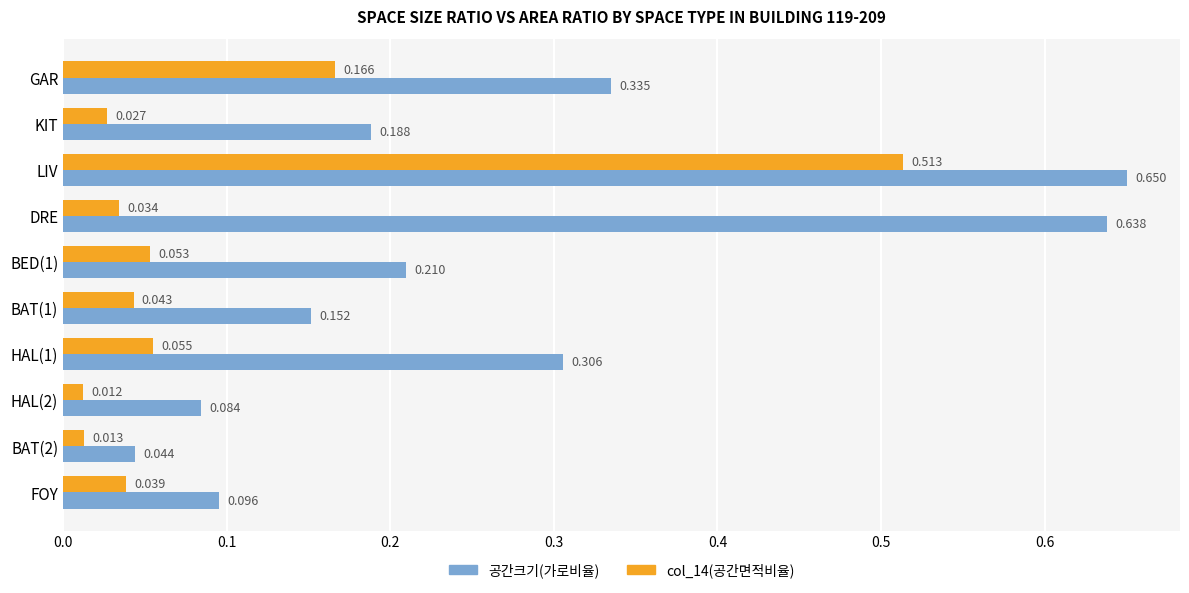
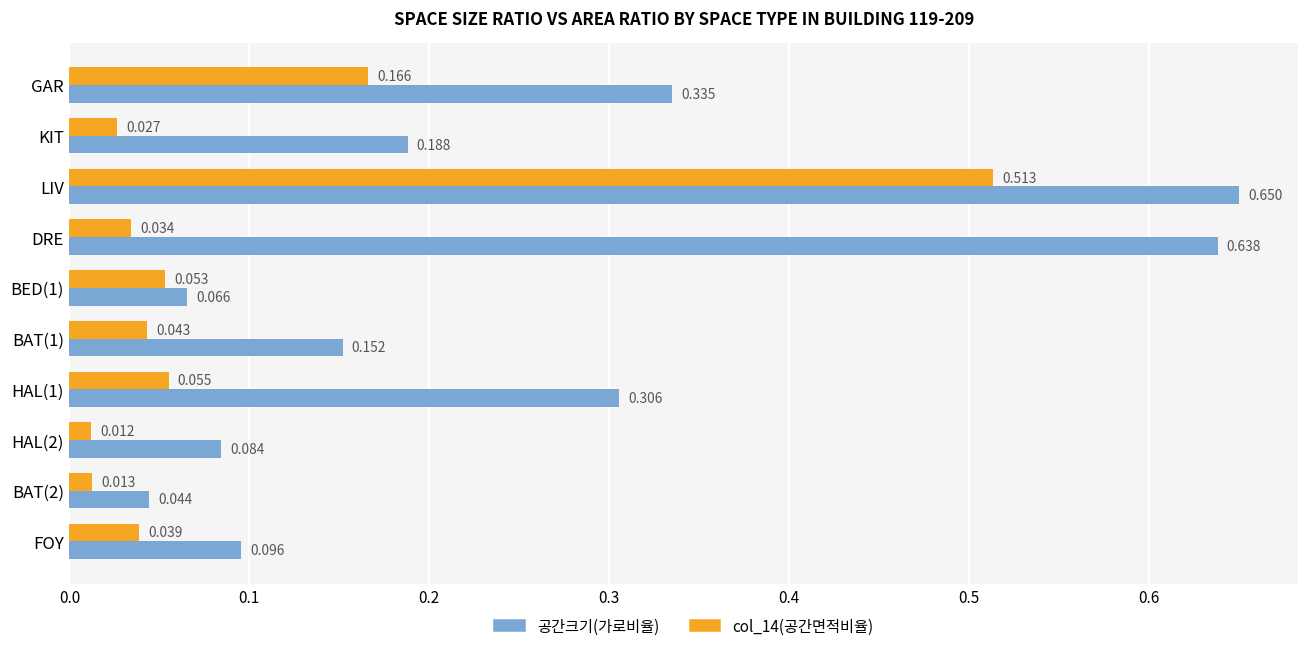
공간크기(가로비율), BED(1): 0.210 -> 0.066
